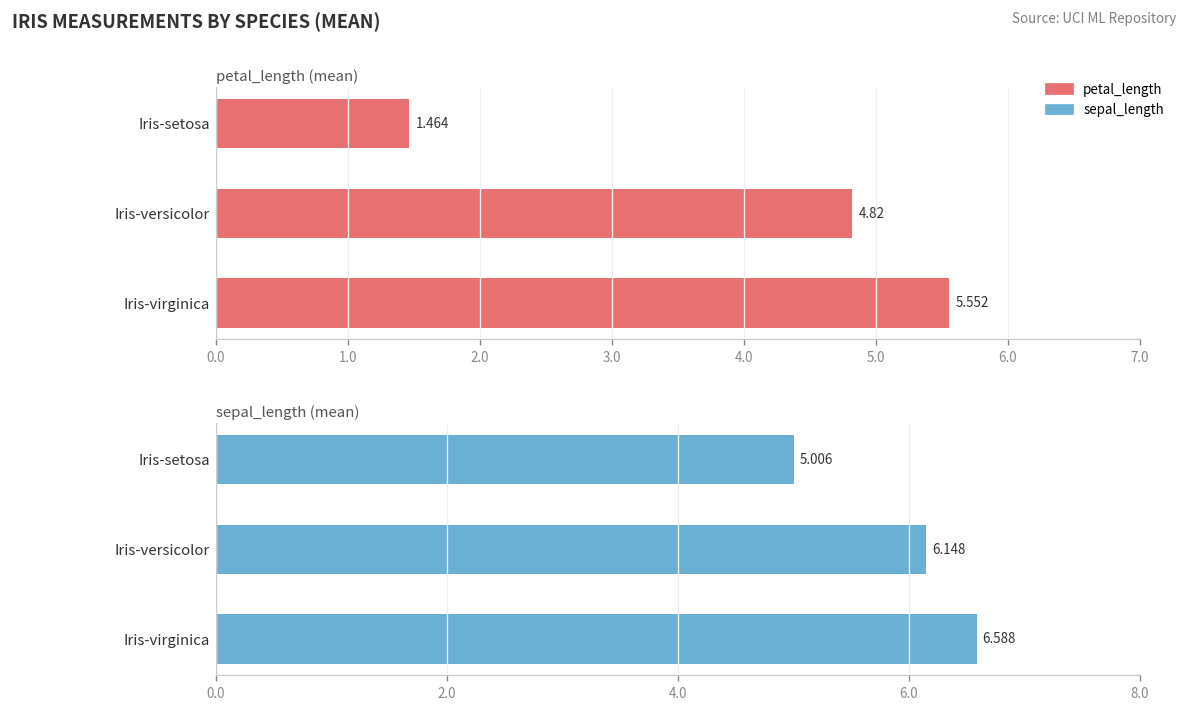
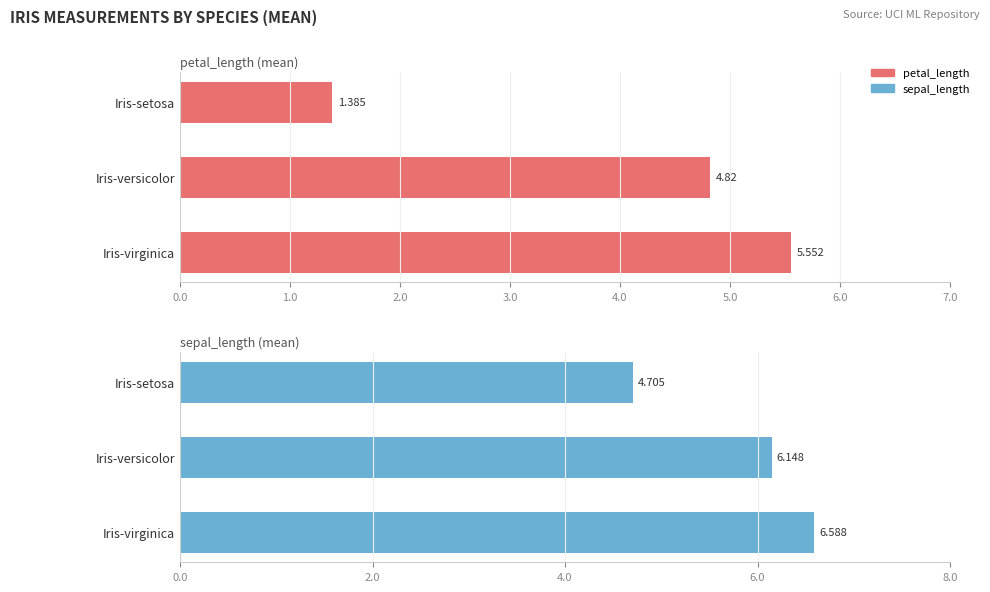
petal_length (mean), Iris-setosa: 1.464 -> 1.385
sepal_length (mean), Iris-setosa: 5.006 -> 4.705
